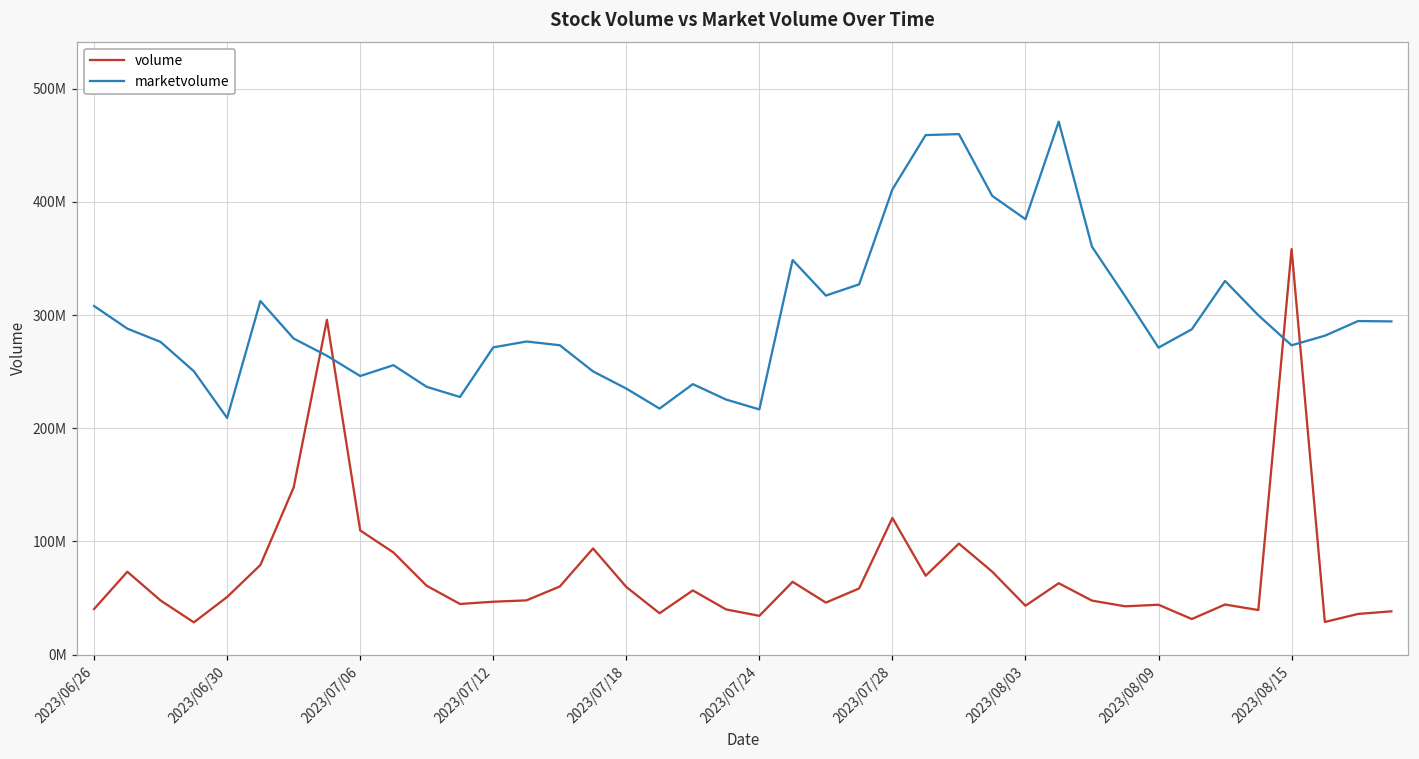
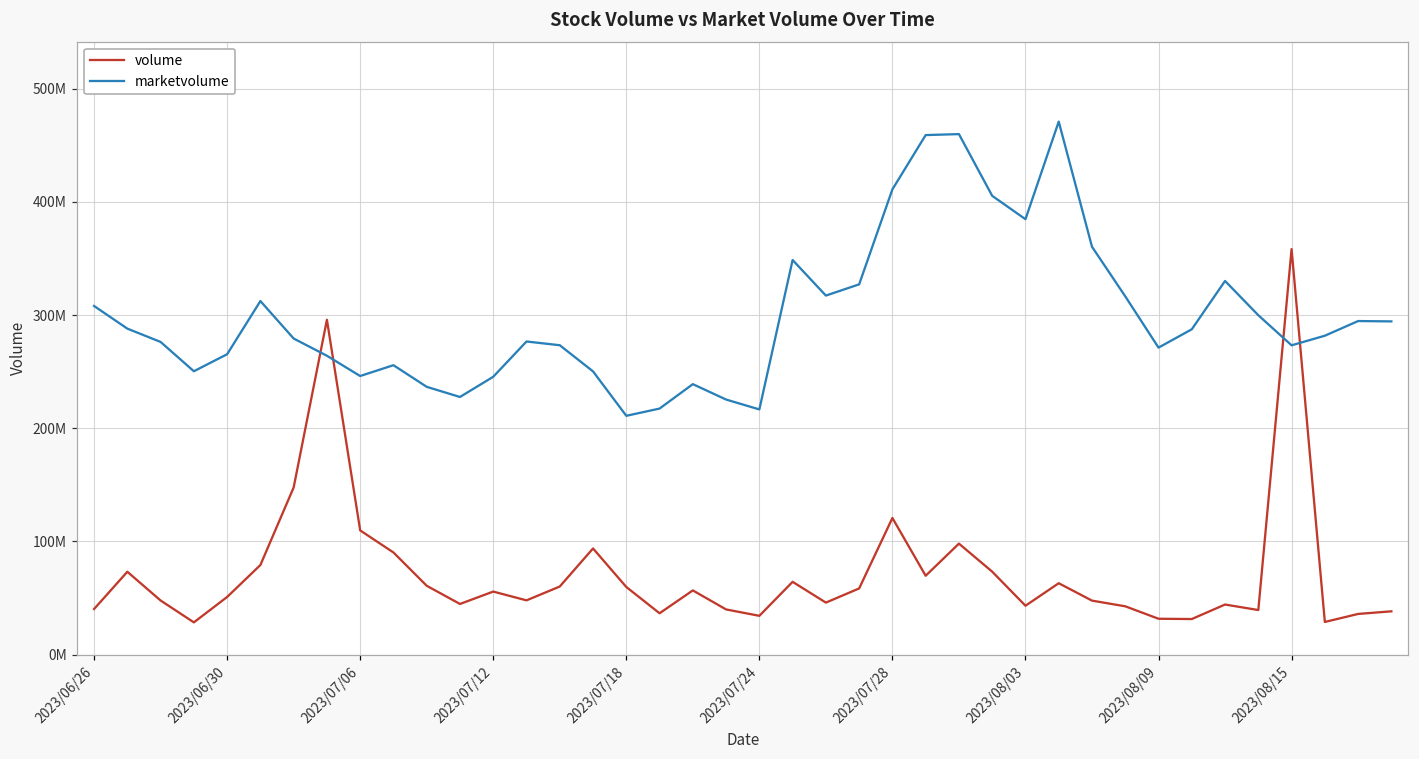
marketvolume, 2023/06/30: 209000000 -> 265000000
volume, 2023/07/12: 47000000 -> 56000000
marketvolume, 2023/07/12: 271000000 -> 245000000
marketvolume, 2023/07/18: 235000000 -> 211000000
volume, 2023/08/09: 44000000 -> 32000000
